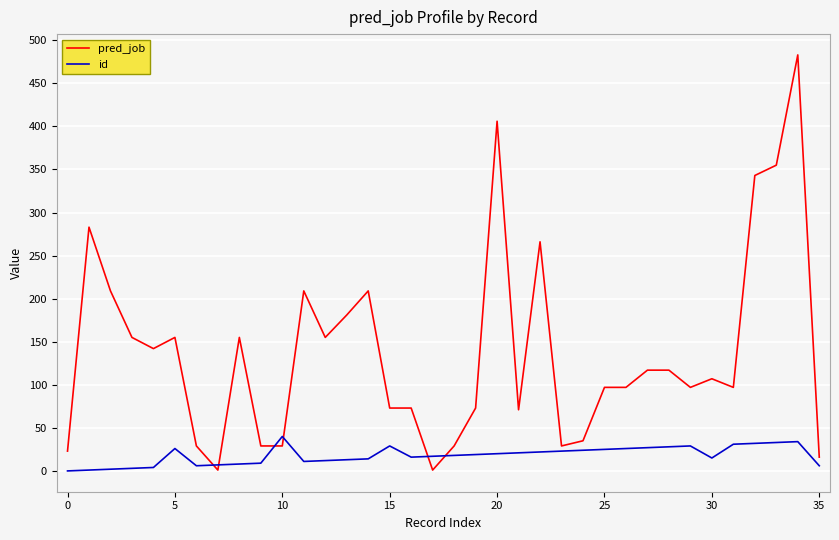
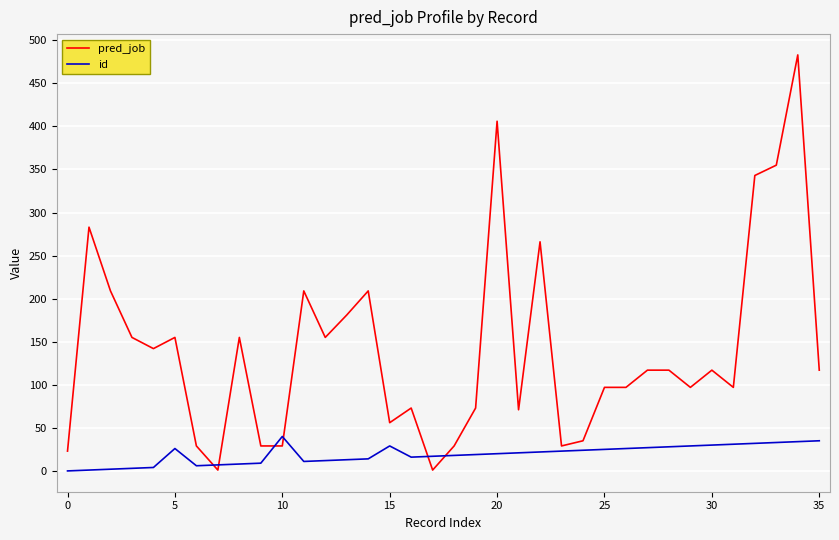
pred_job, 15: 70 -> 60
pred_job, 30: 110 -> 120
id, 30: 20 -> 30
pred_job, 35: 20 -> 120
id, 35: 10 -> 40
